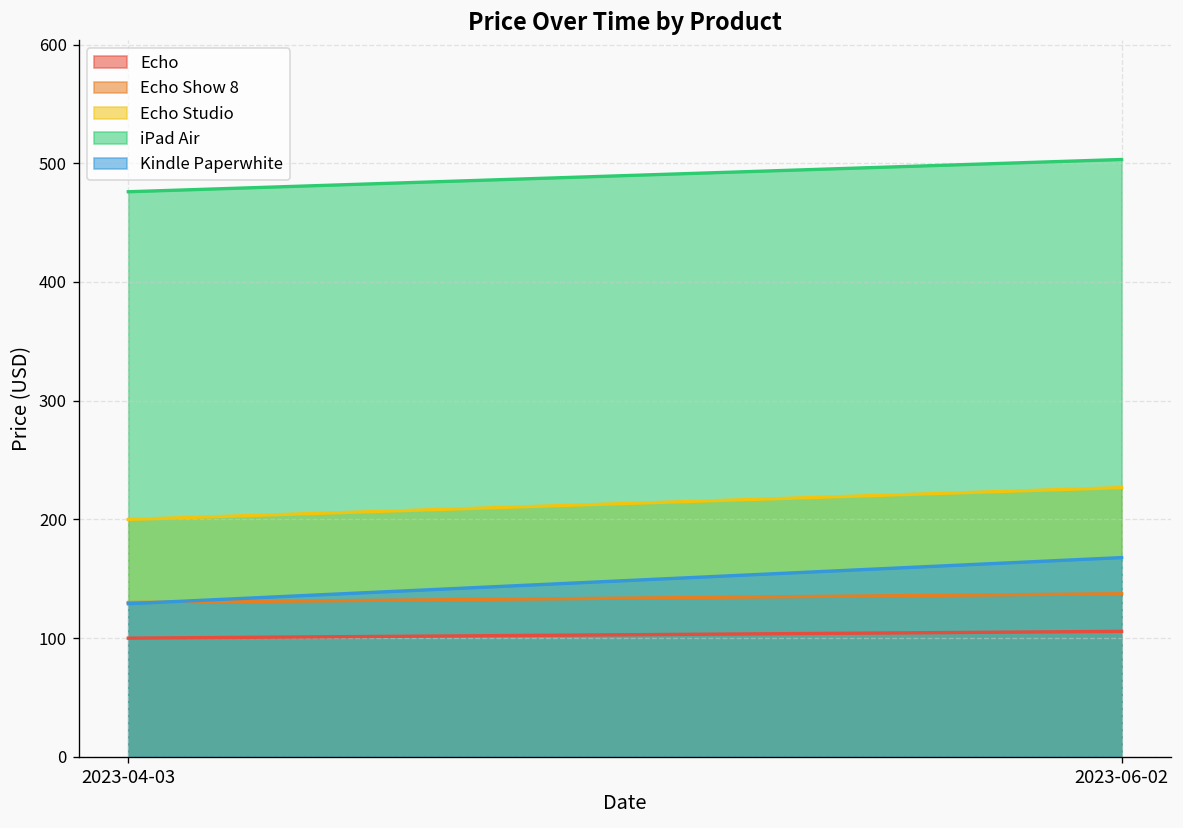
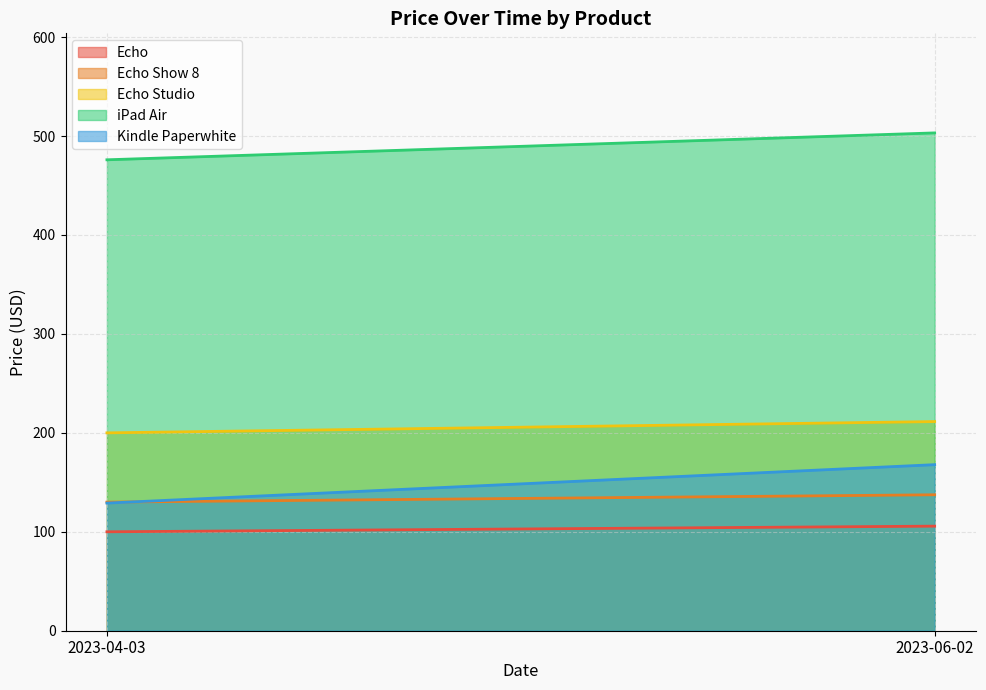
Echo Studio, 2023-06-02: 230 -> 210
